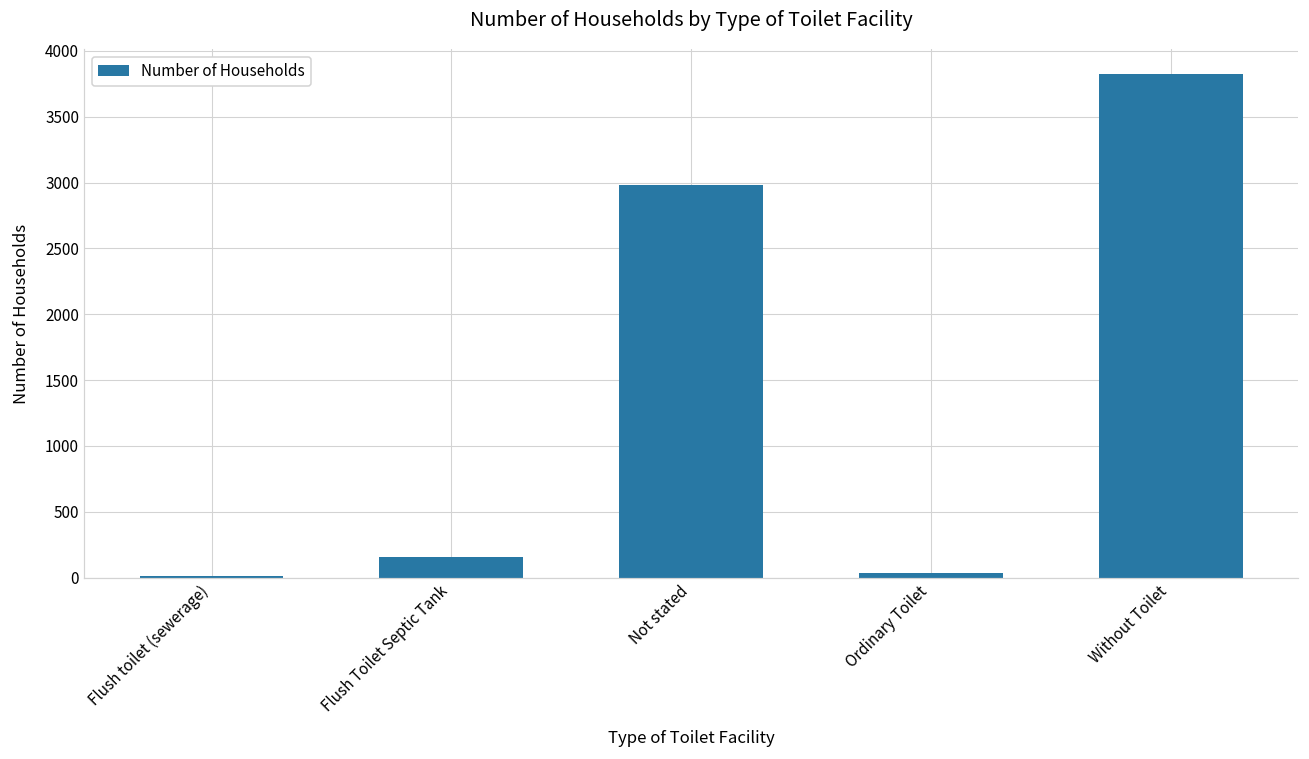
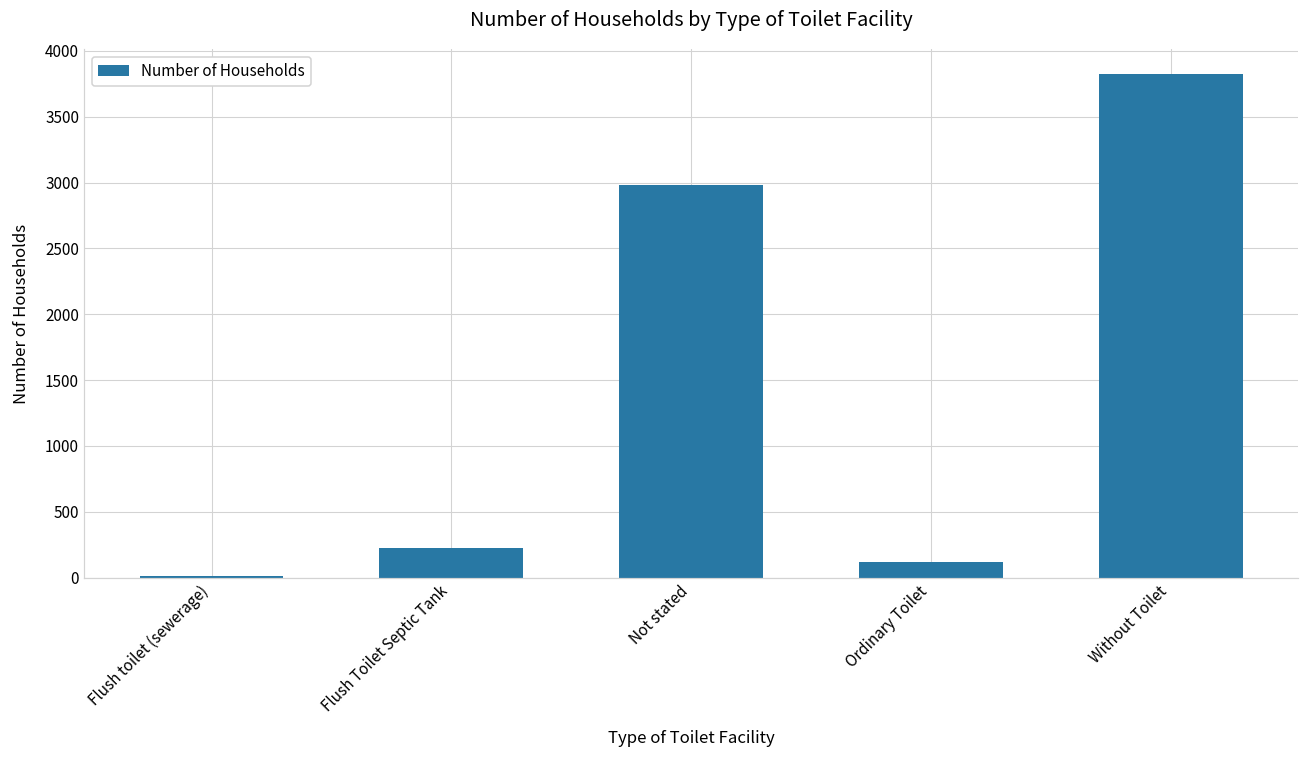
Flush Toilet Septic Tank: 160 -> 230
Ordinary Toilet: 40 -> 120
